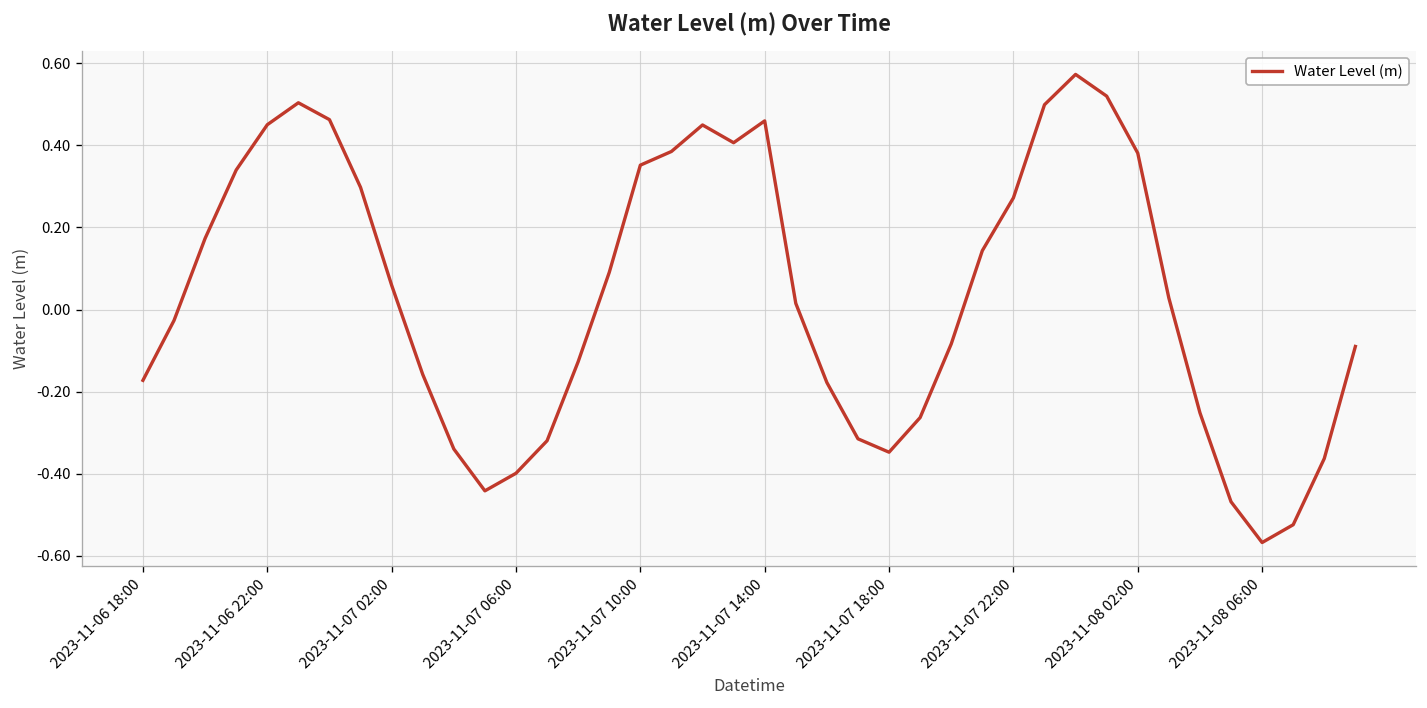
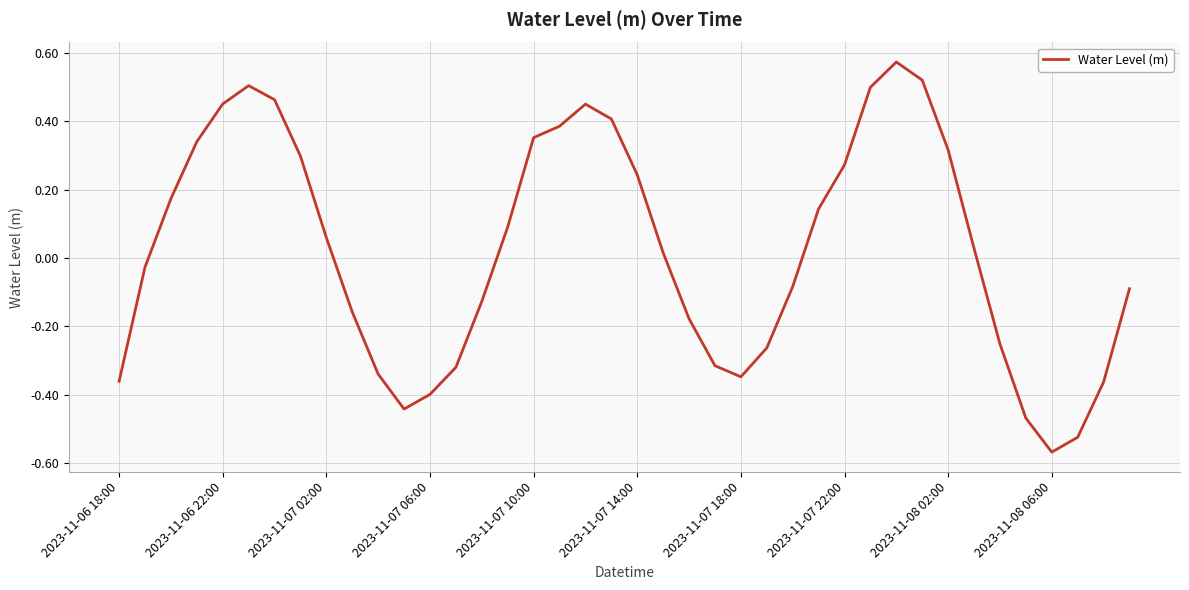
2023-11-06 18:00: -0.17 -> -0.36
2023-11-07 14:00: 0.46 -> 0.24
2023-11-08 02:00: 0.38 -> 0.32
